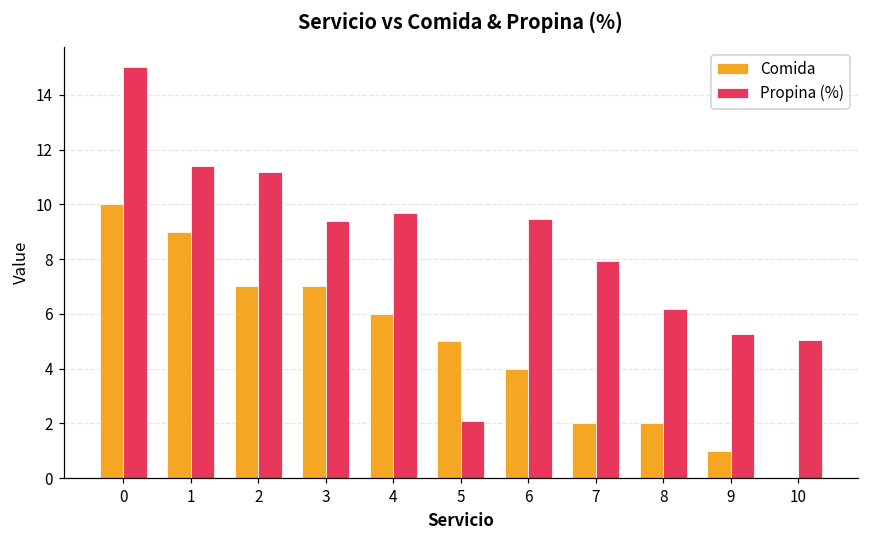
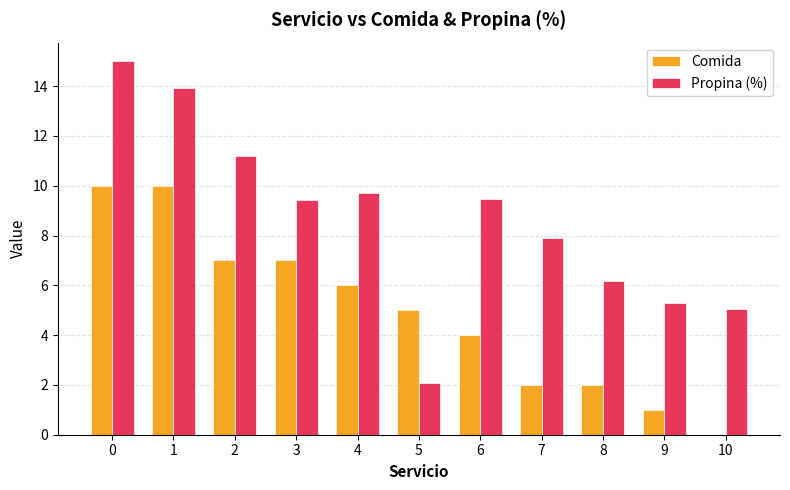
Comida, 1: 9 -> 10
Propina (%), 1: 11.4 -> 13.9
